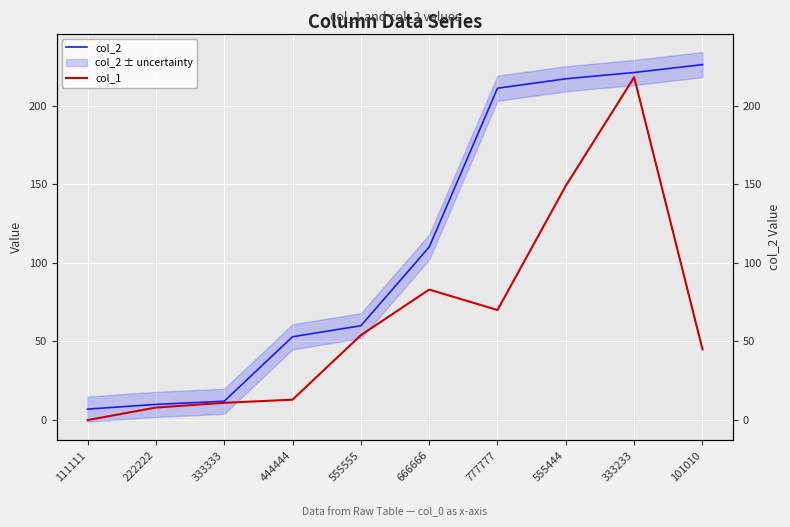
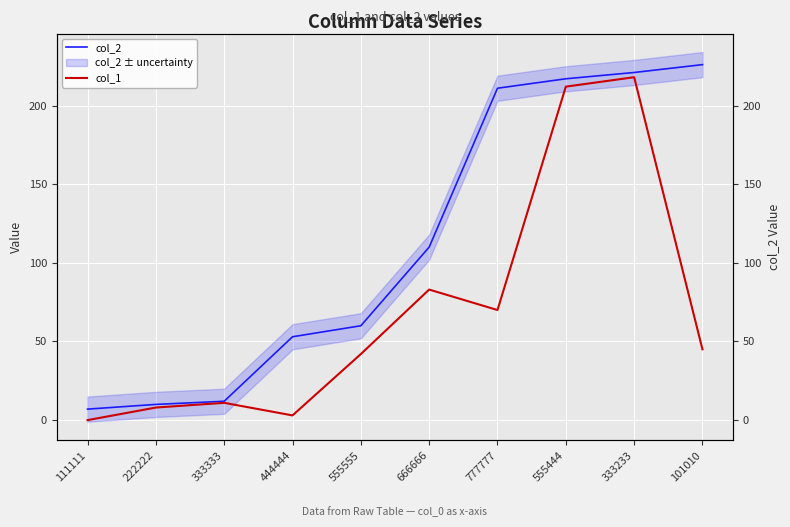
col_1, 444444: 13 -> 3
col_1, 555555: 54 -> 42
col_1, 555444: 149 -> 212
